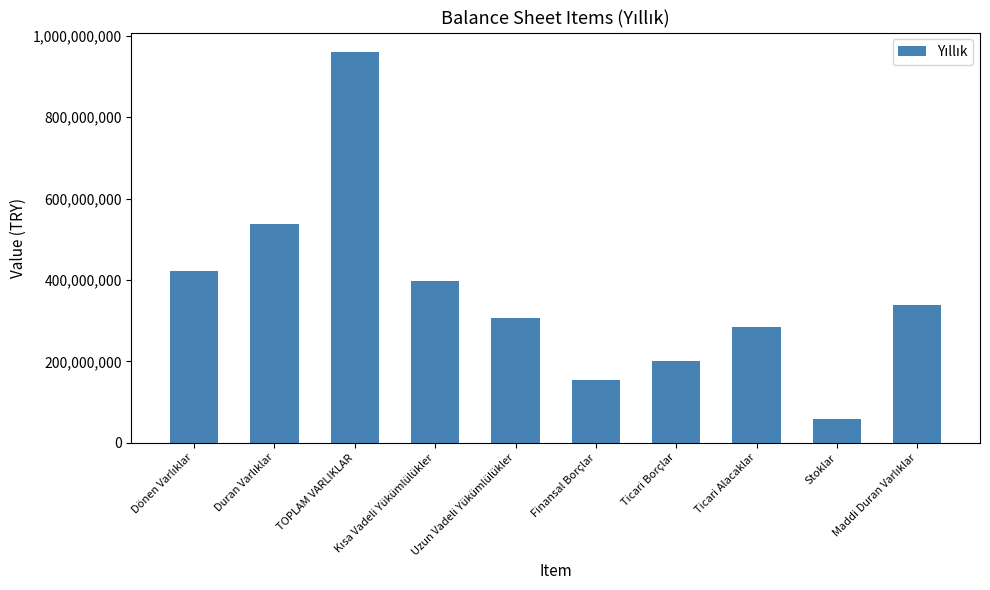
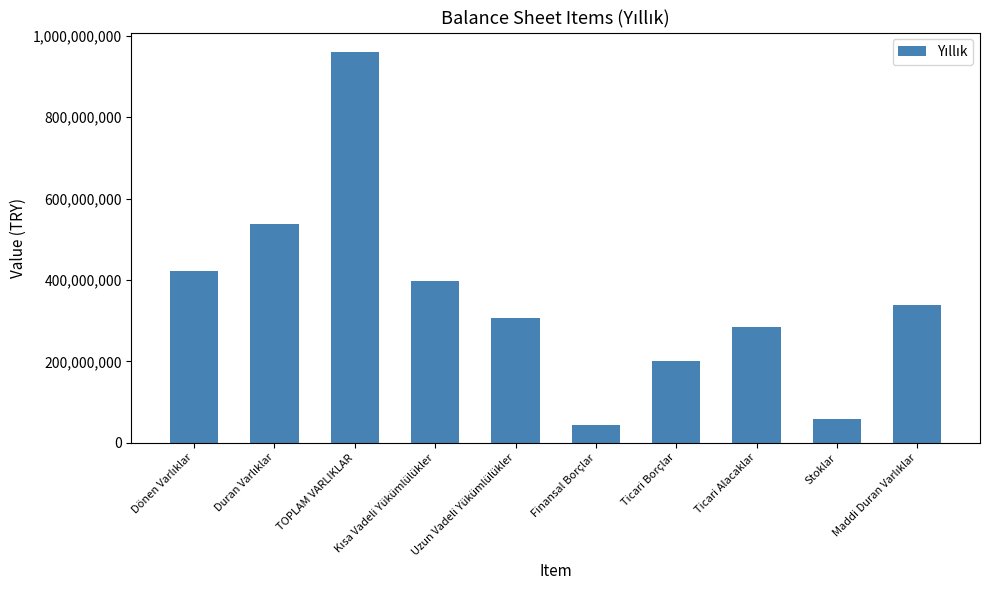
Finansal Borçlar: 150,000,000 -> 40,000,000
